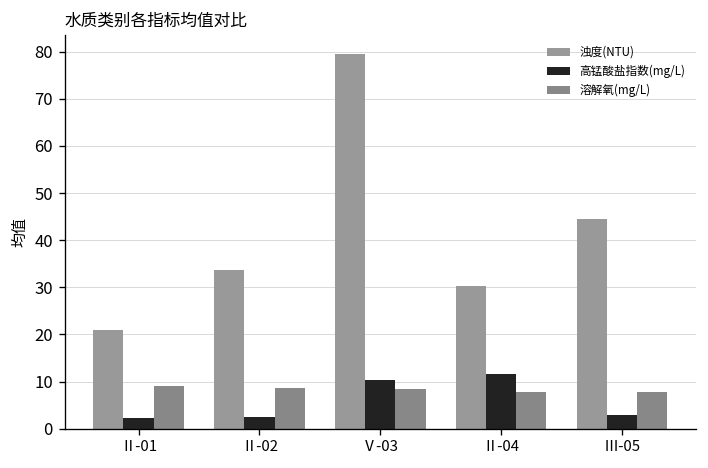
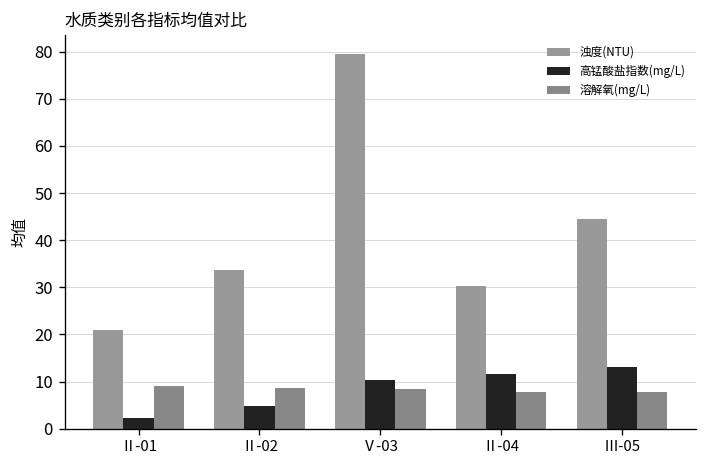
高锰酸盐指数(mg/L), Ⅱ-02: 3 -> 5
高锰酸盐指数(mg/L), Ⅲ-05: 3 -> 13
